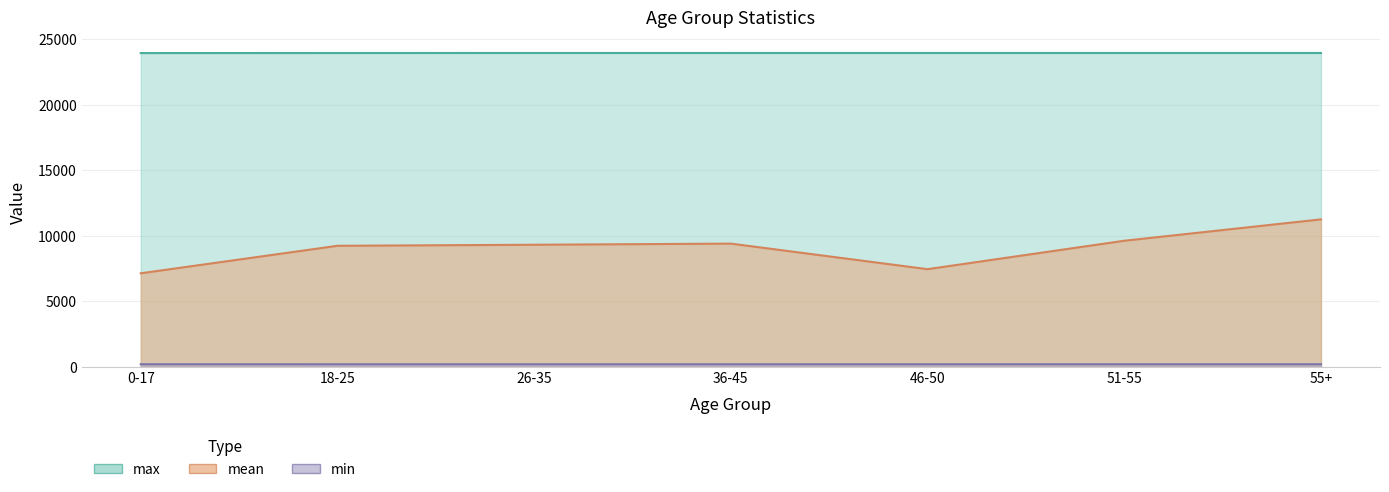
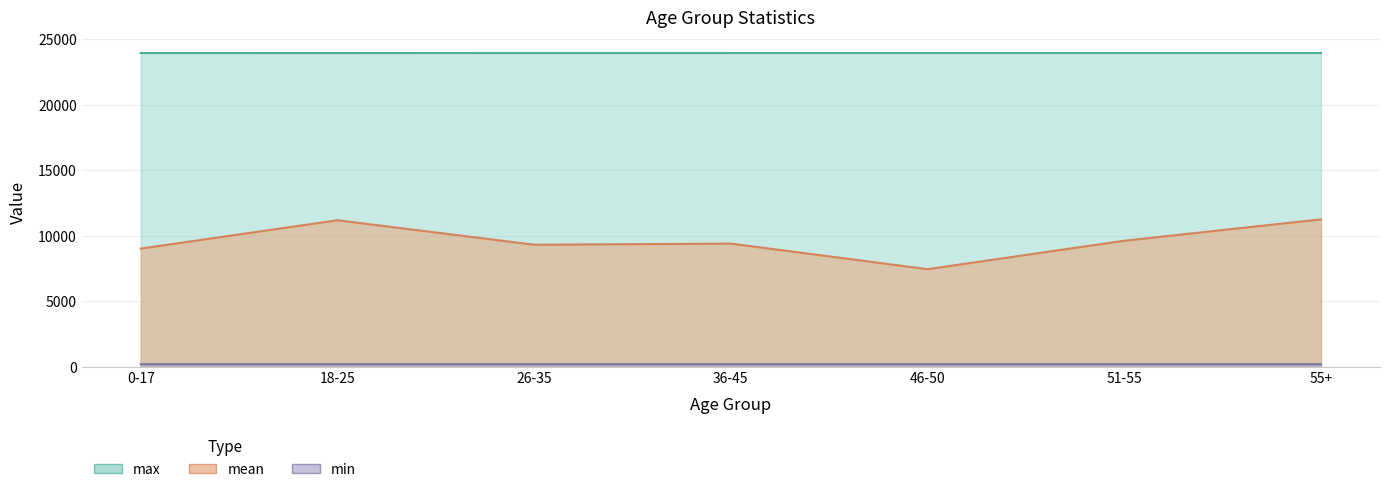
mean, 0-17: 7100 -> 9000
mean, 18-25: 9200 -> 11200
